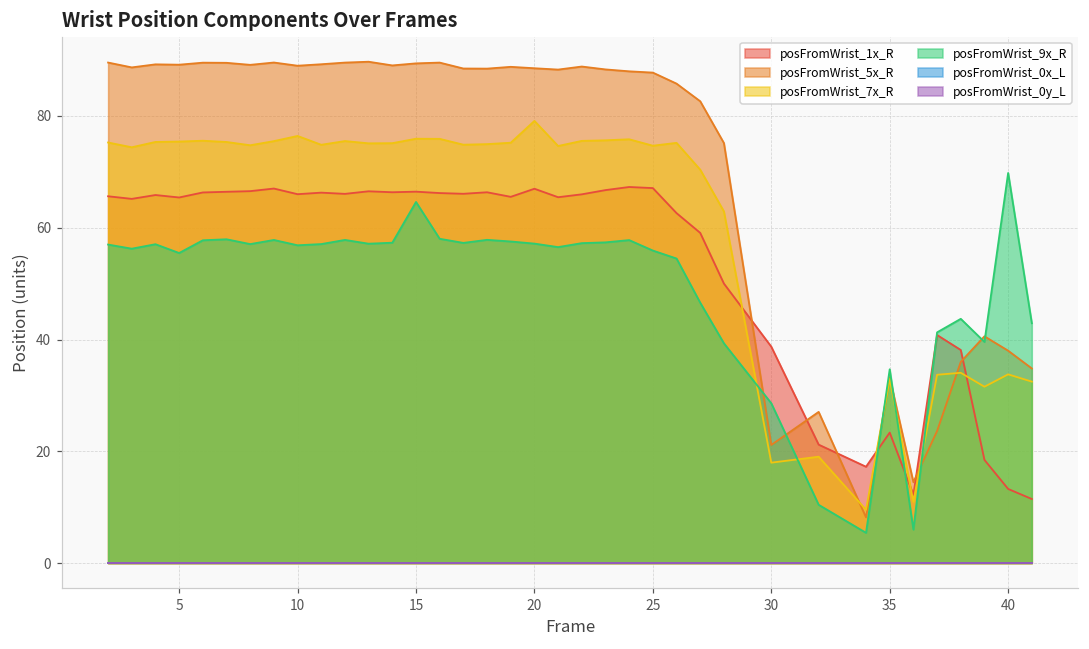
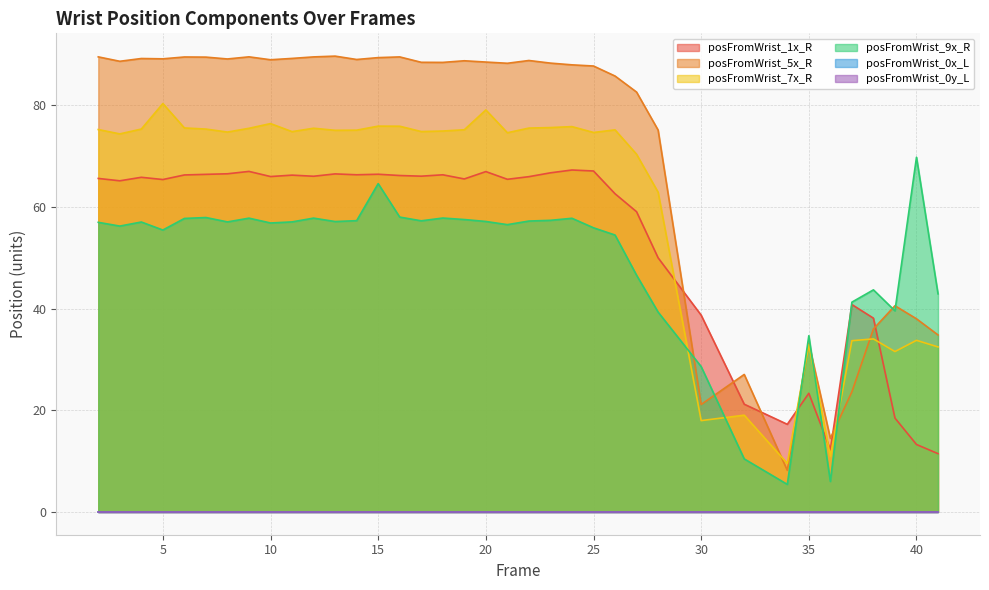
posFromWrist_7x_R, 5: 75 -> 80
